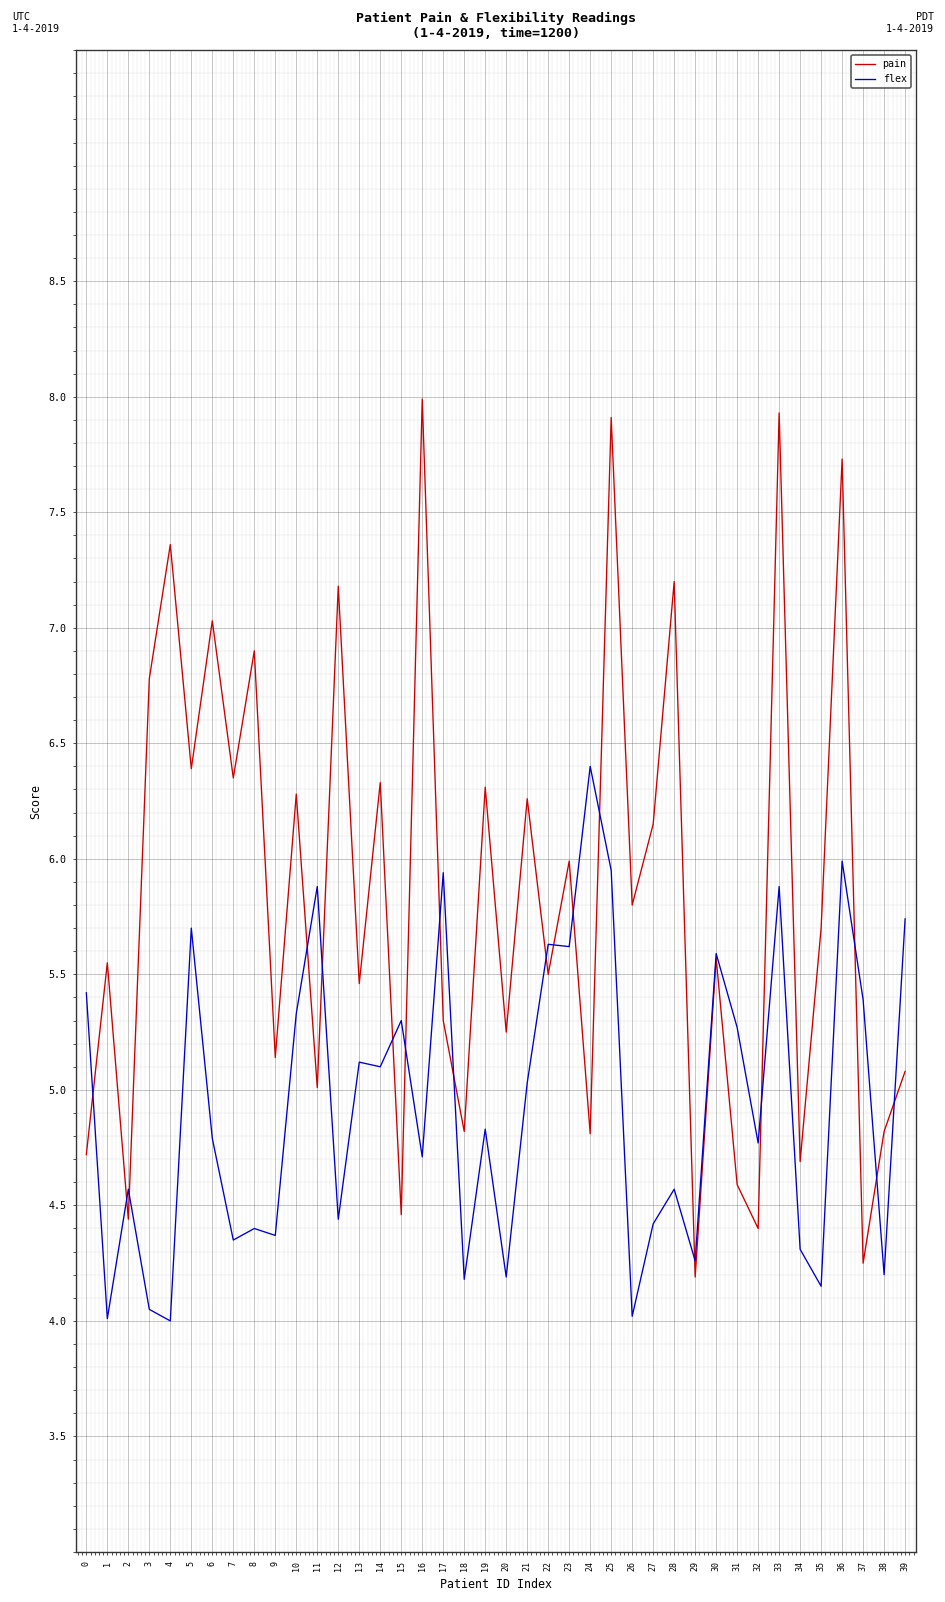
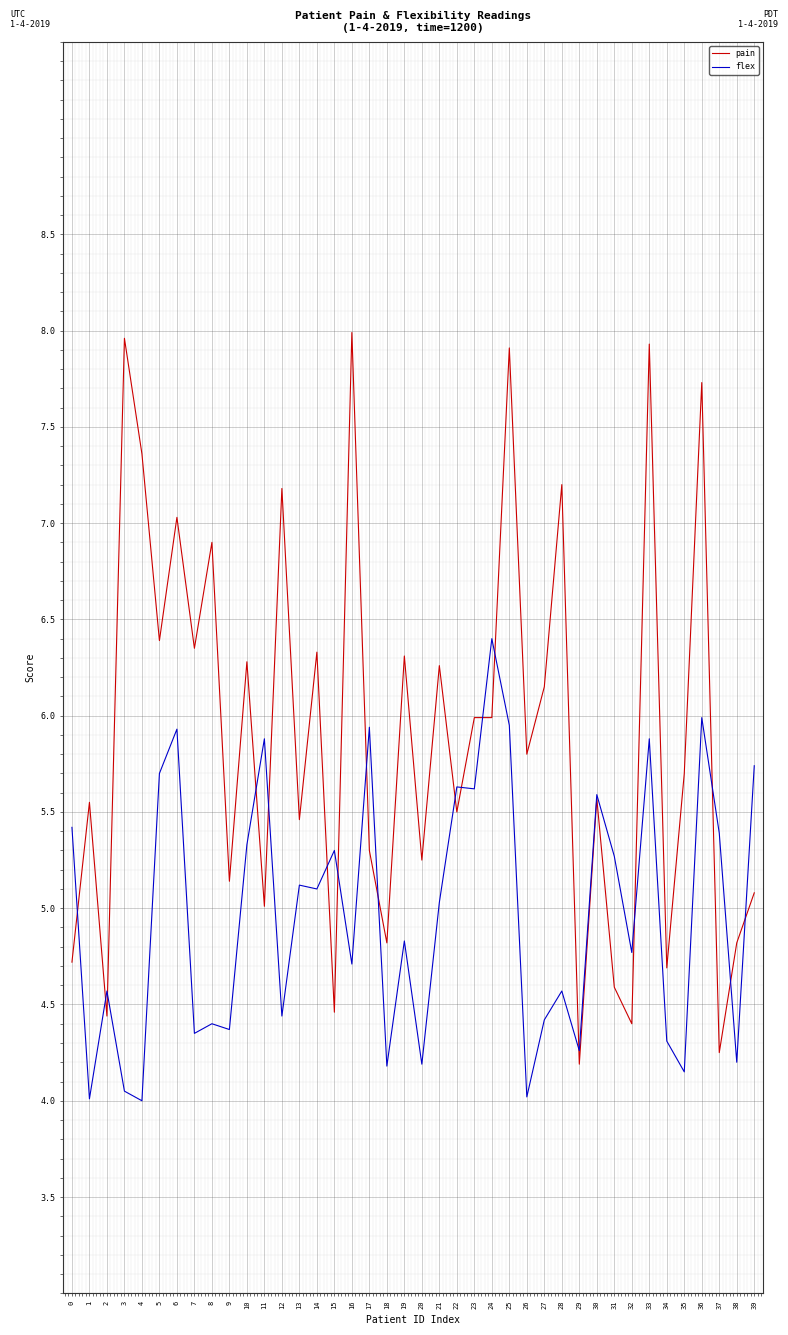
pain, 3: 6.78 -> 7.96
flex, 6: 4.79 -> 5.93
pain, 24: 4.81 -> 5.99
